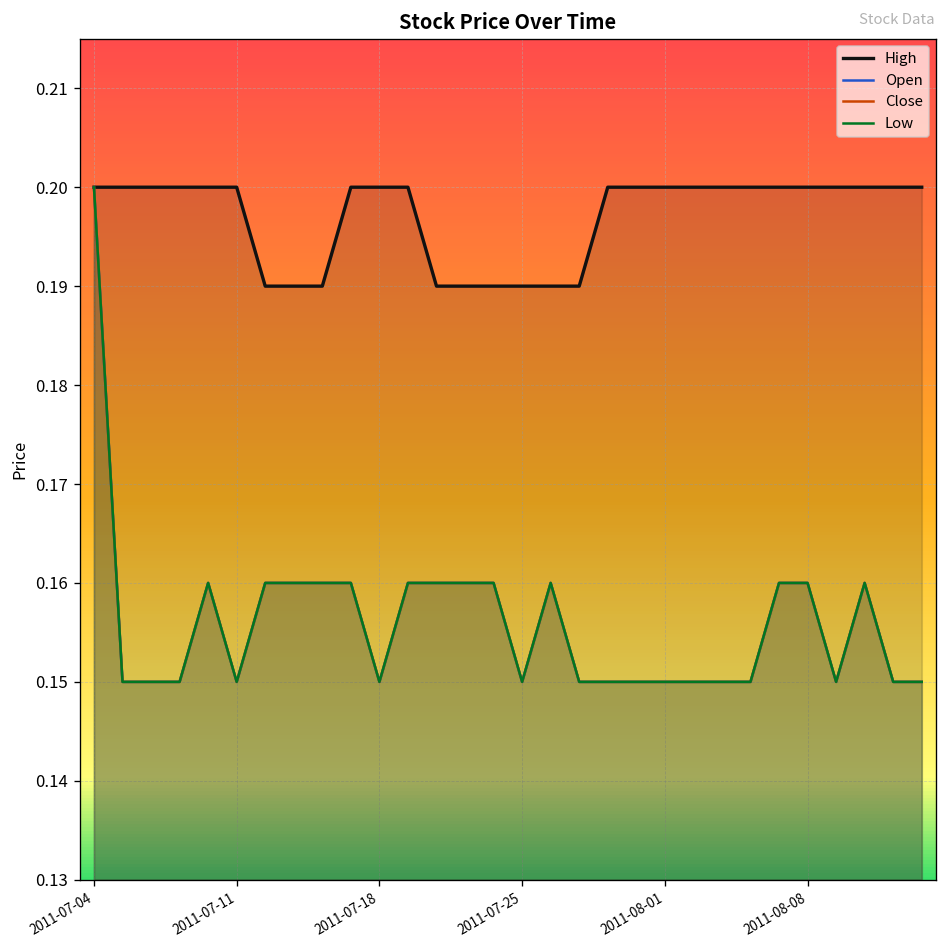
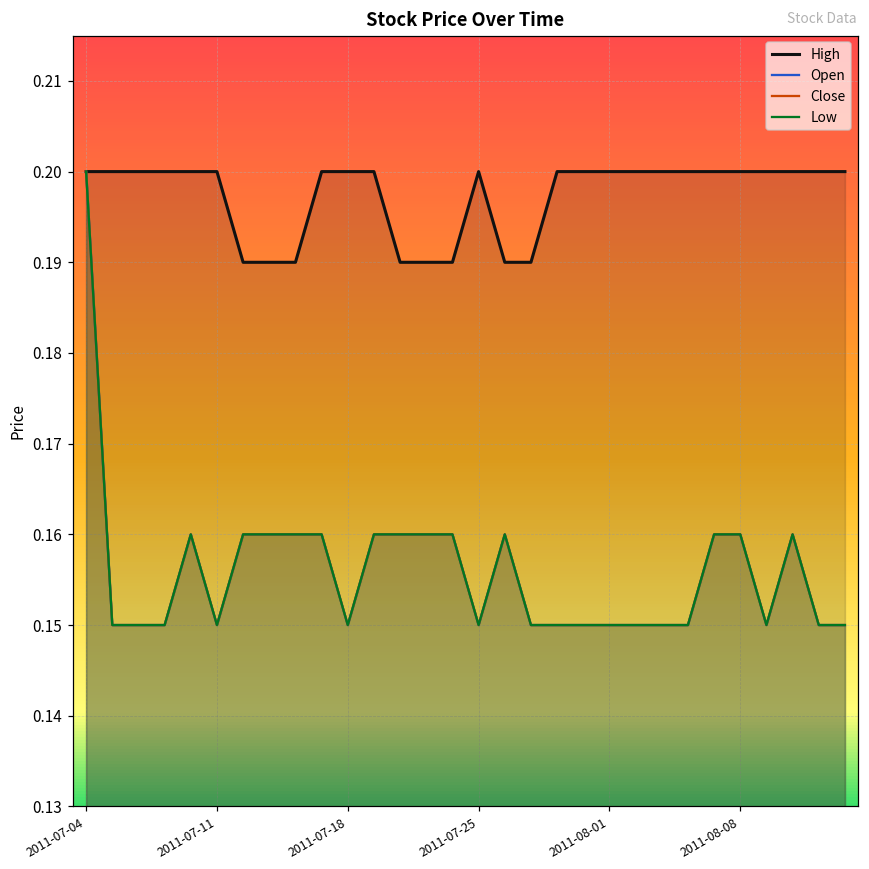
High, 2011-07-25: 0.19 -> 0.20
